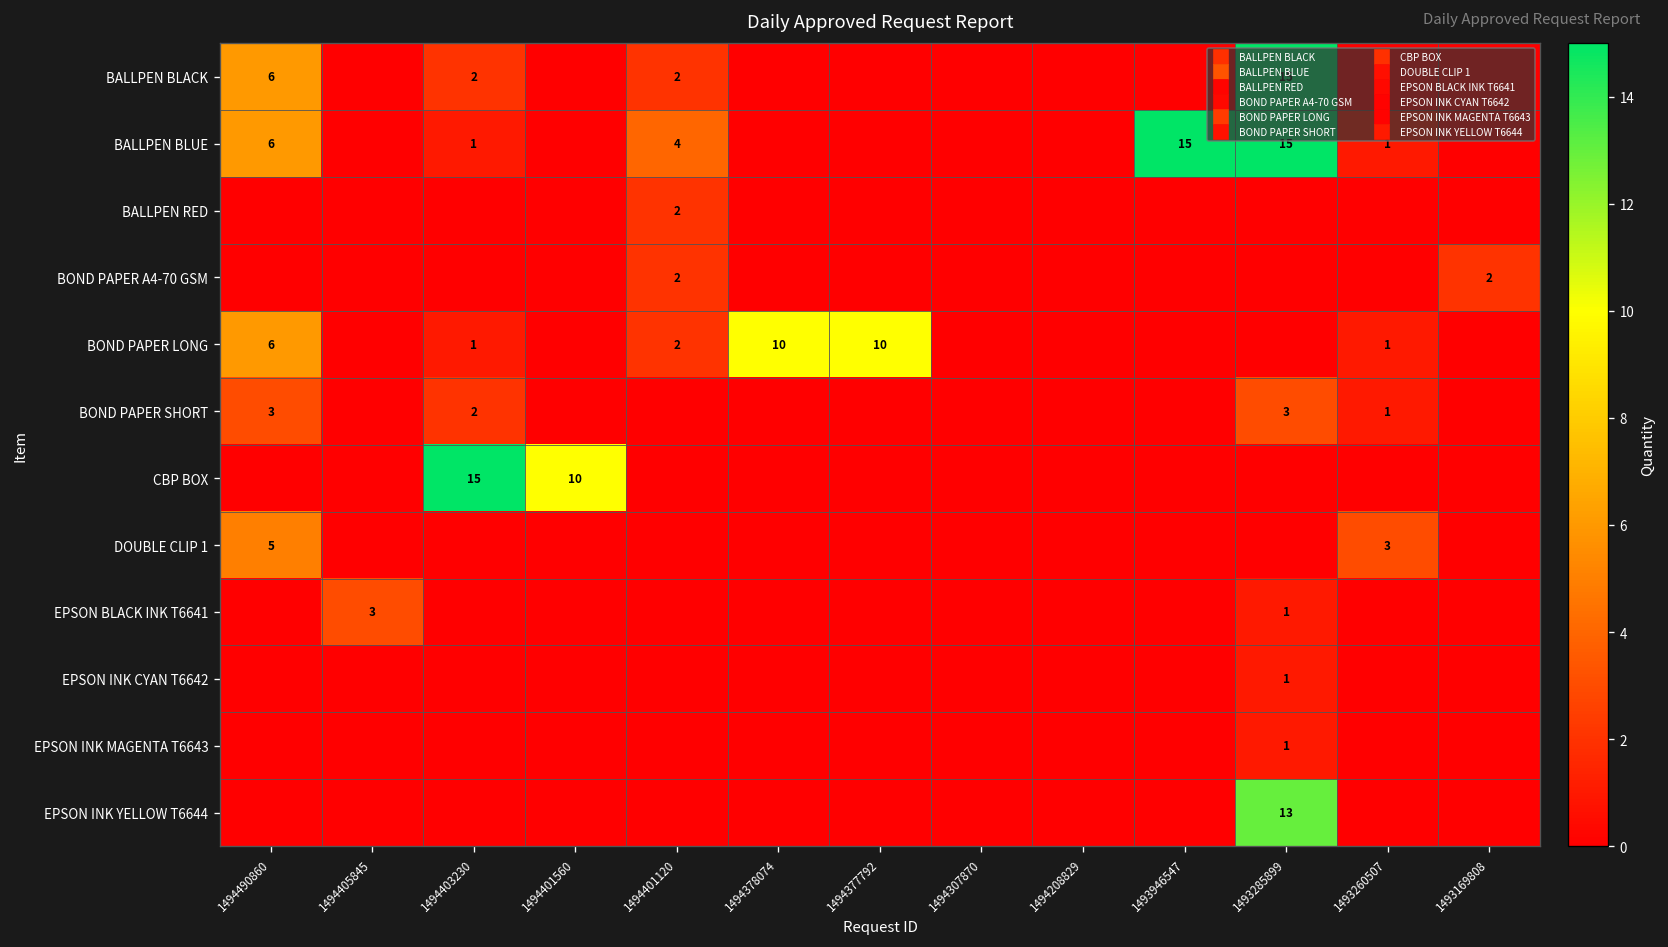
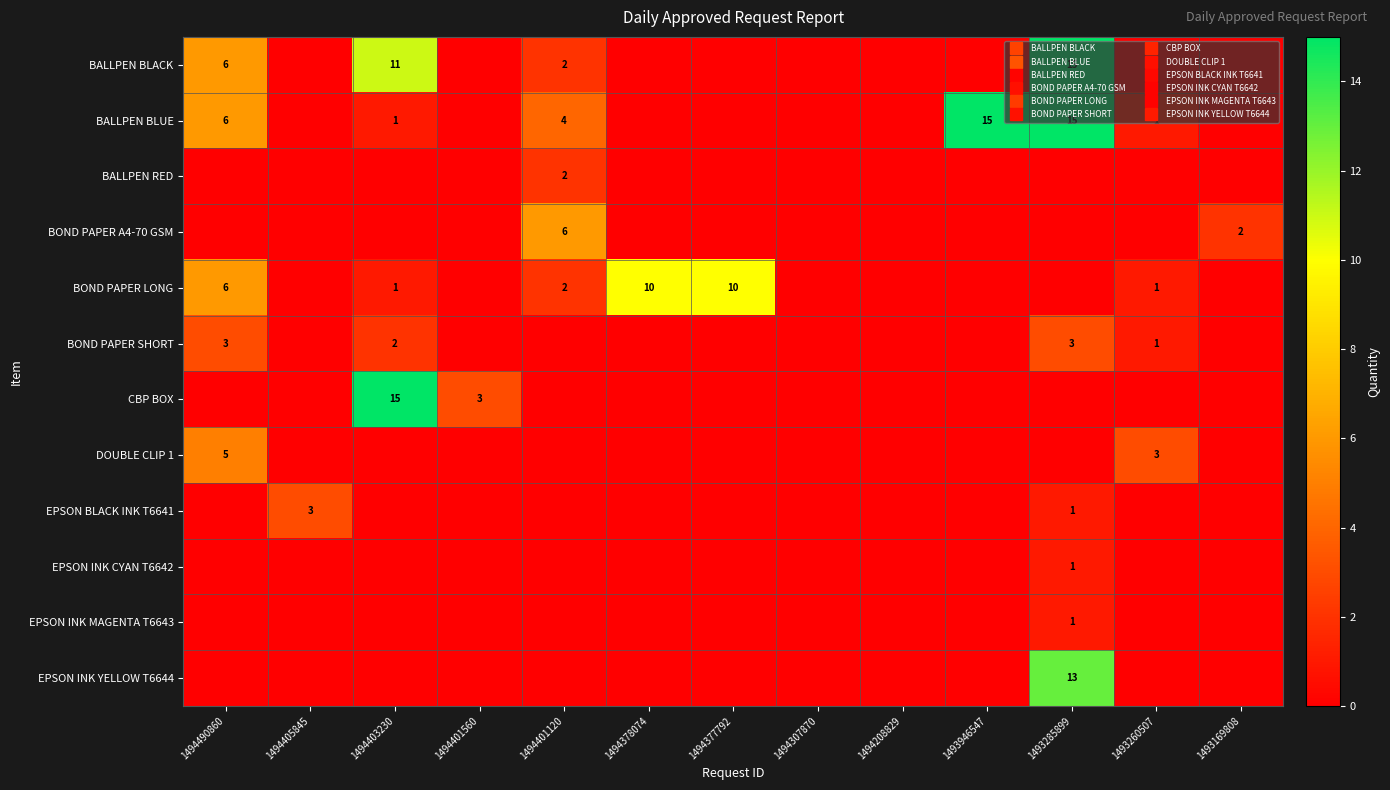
BALLPEN BLACK, 1494403230: 2 -> 11
BOND PAPER A4-70 GSM, 1494401120: 2 -> 6
CBP BOX, 1494401560: 10 -> 3
